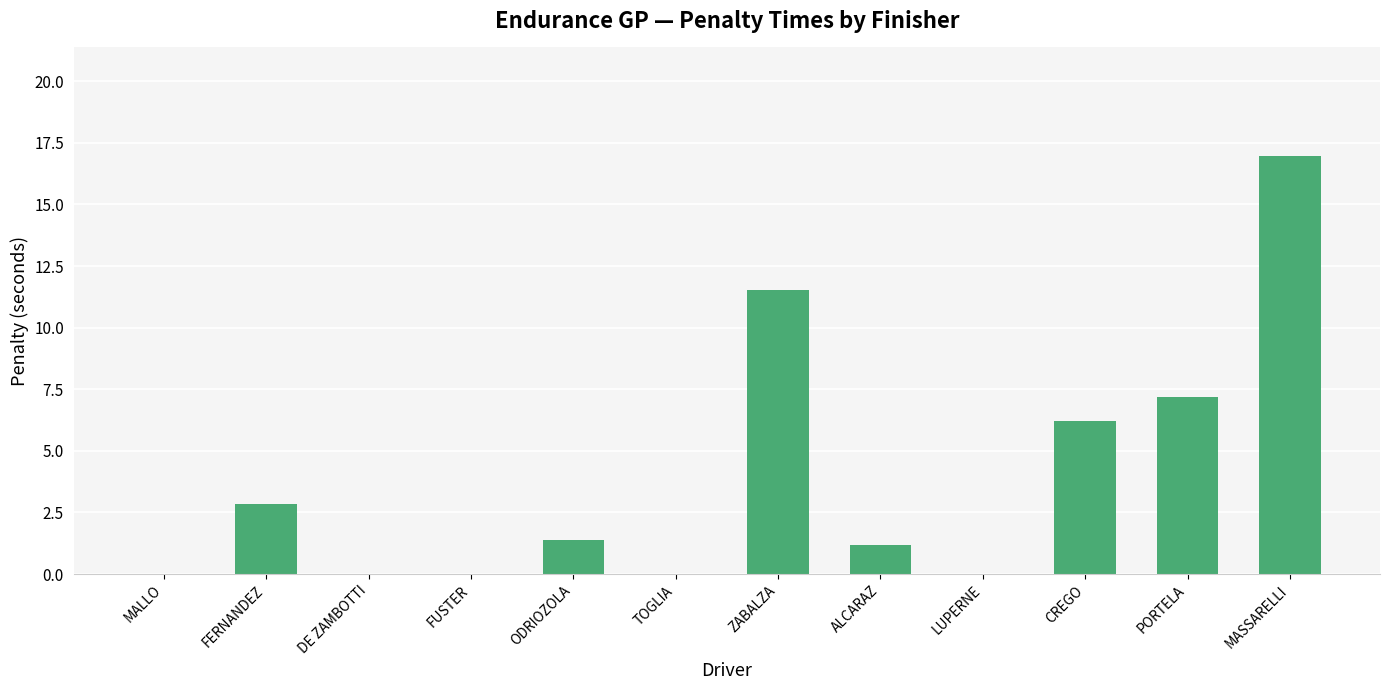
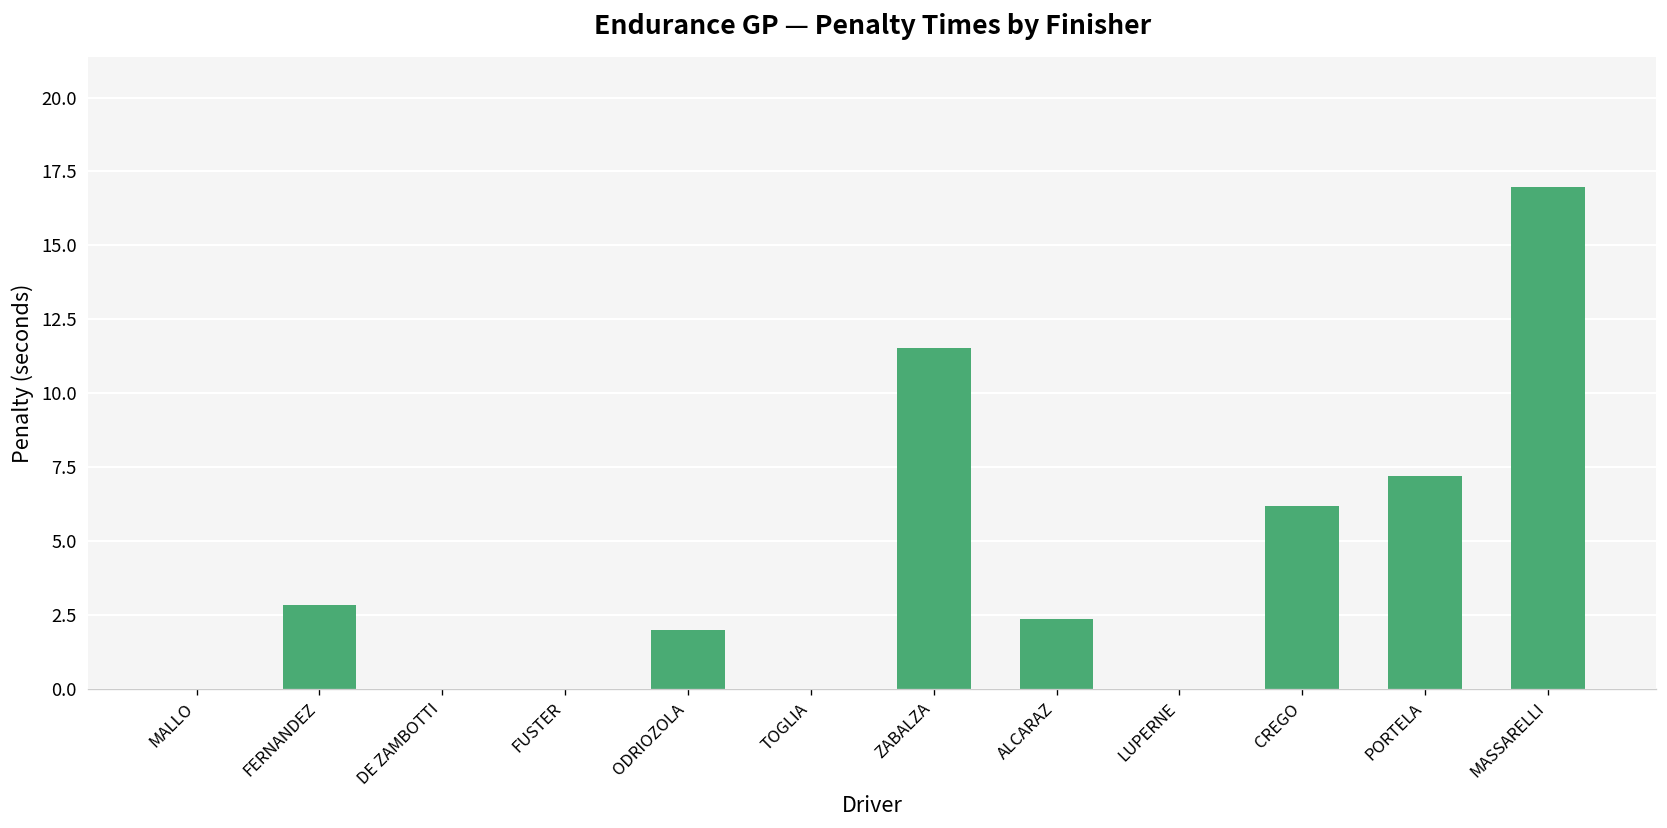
ODRIOZOLA: 1.4 -> 2.0
ALCARAZ: 1.2 -> 2.4
